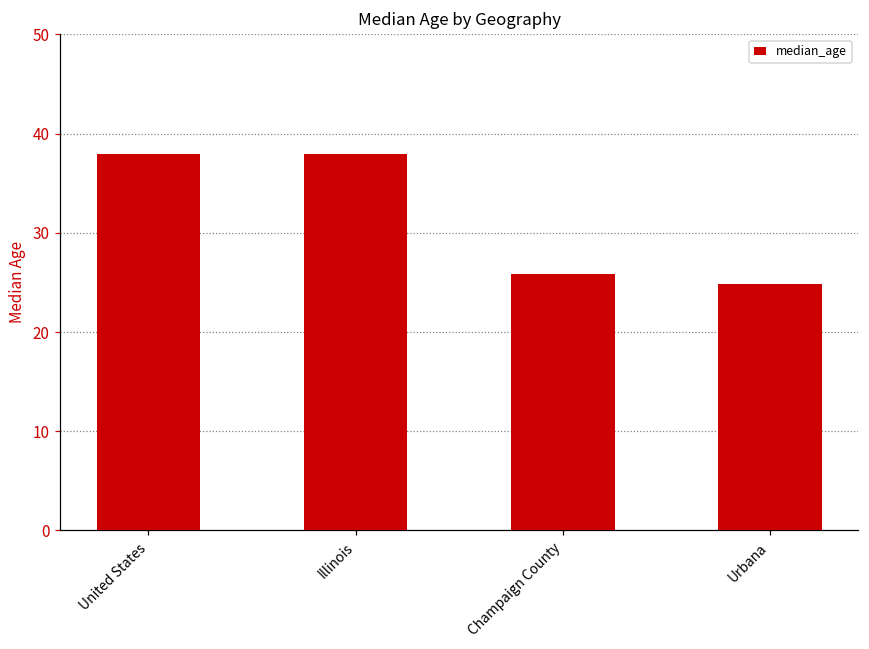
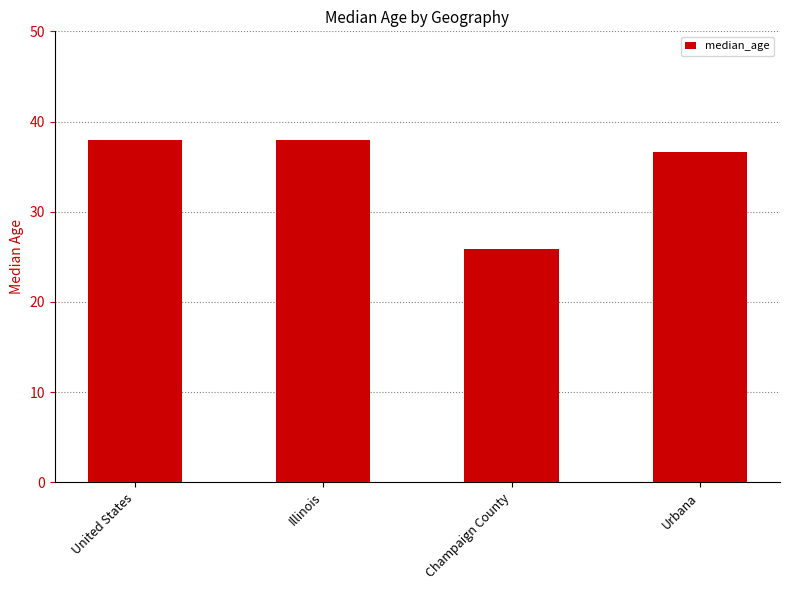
Urbana: 25 -> 37
